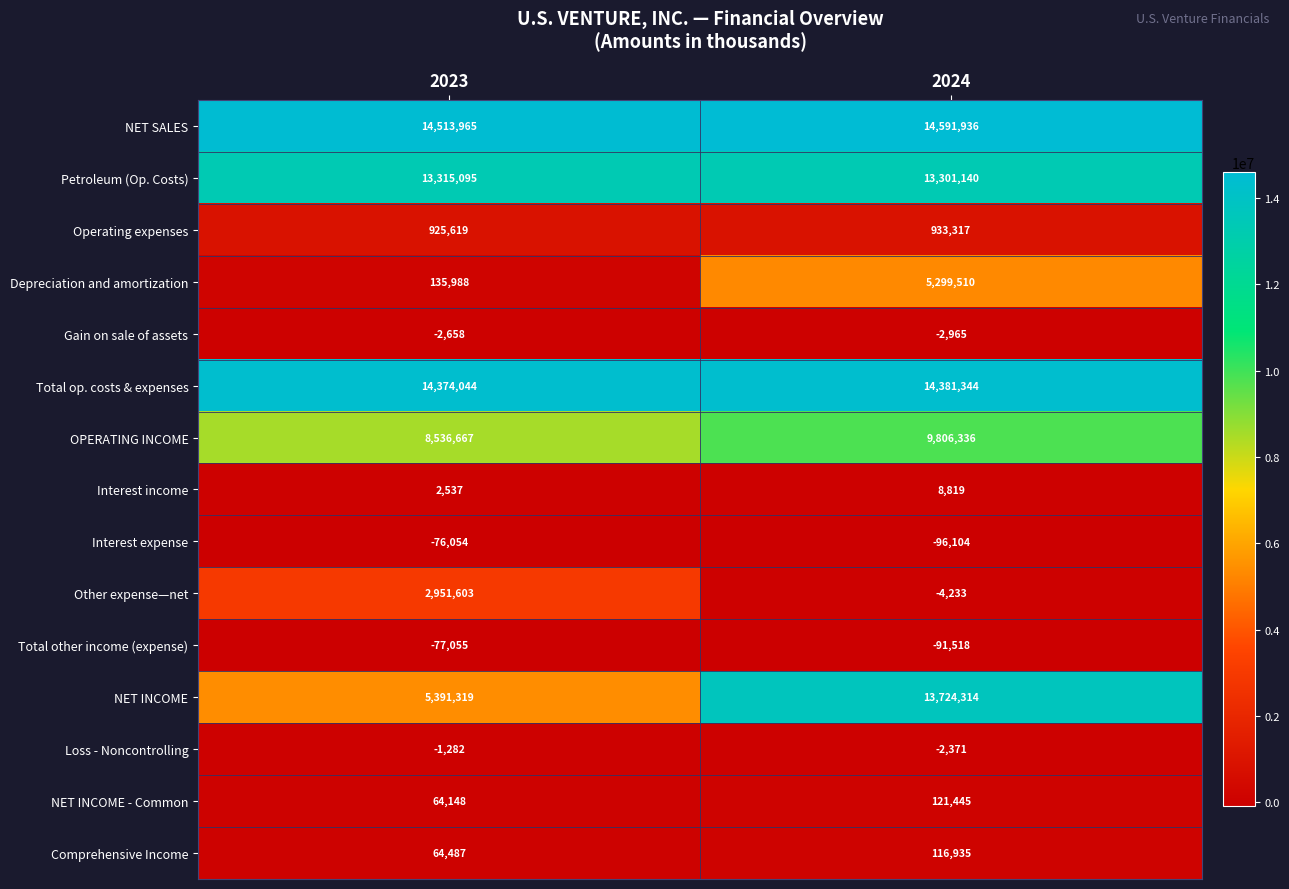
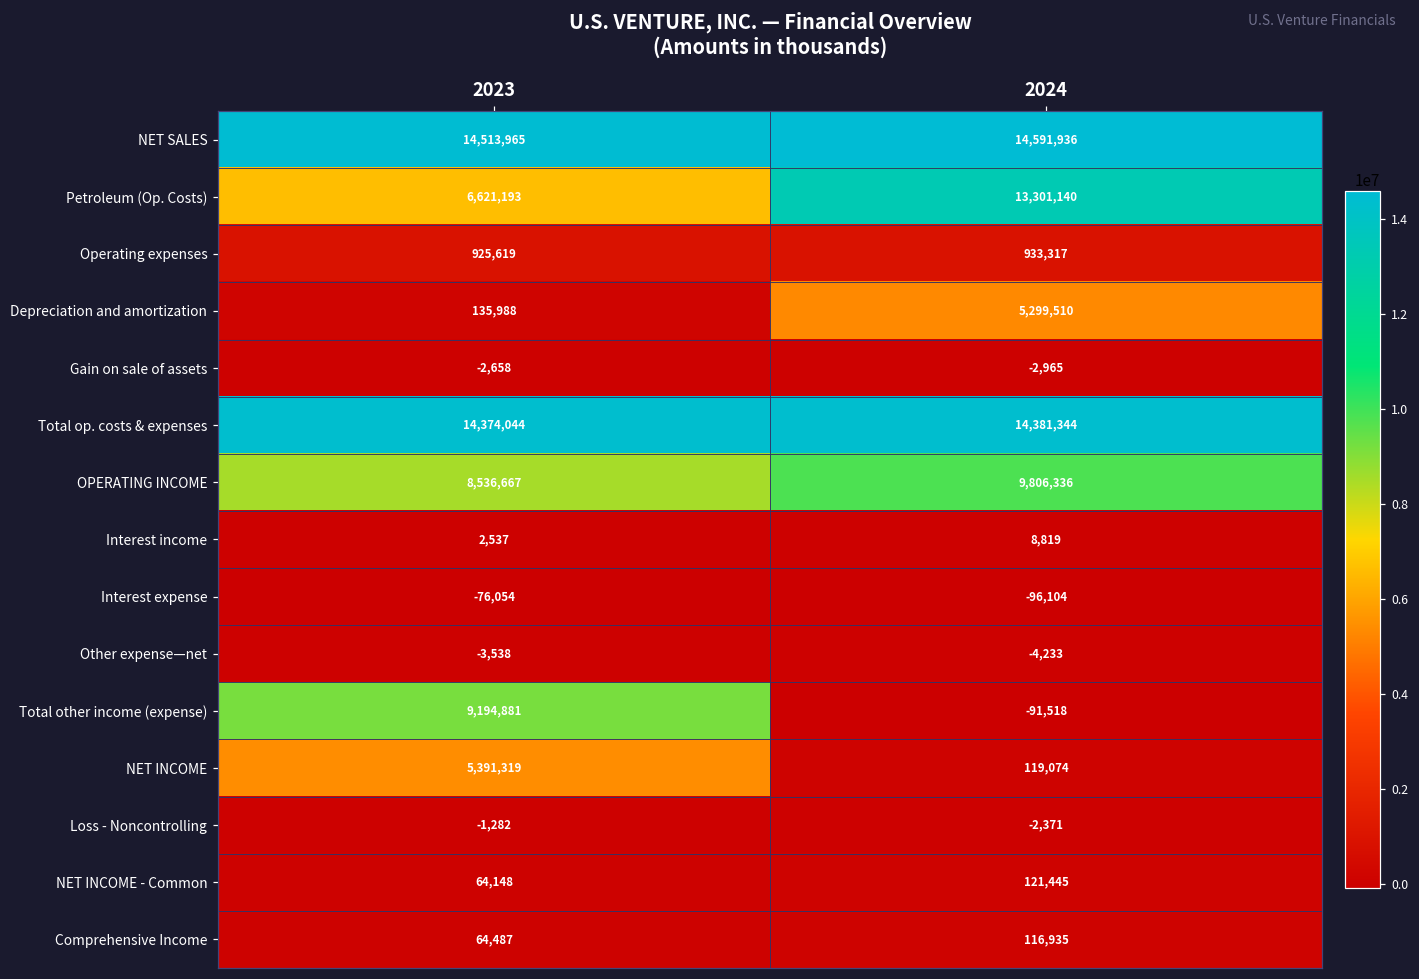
Petroleum (Op. Costs), 2023: 13,315,095 -> 6,621,193
Other expense—net, 2023: 2,951,603 -> -3,538
Total other income (expense), 2023: -77,055 -> 9,194,881
NET INCOME, 2024: 13,724,314 -> 119,074
